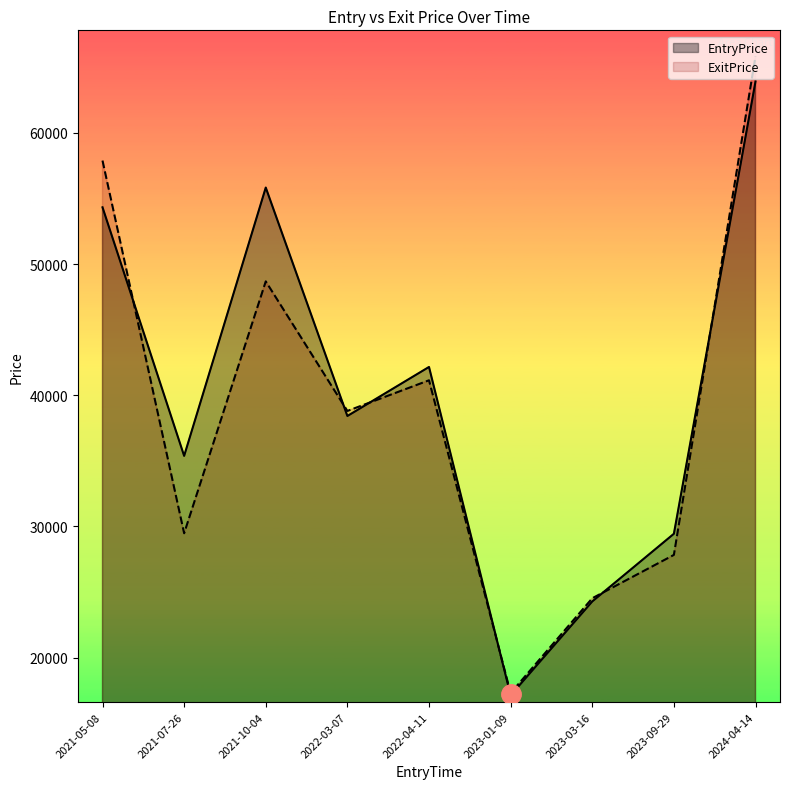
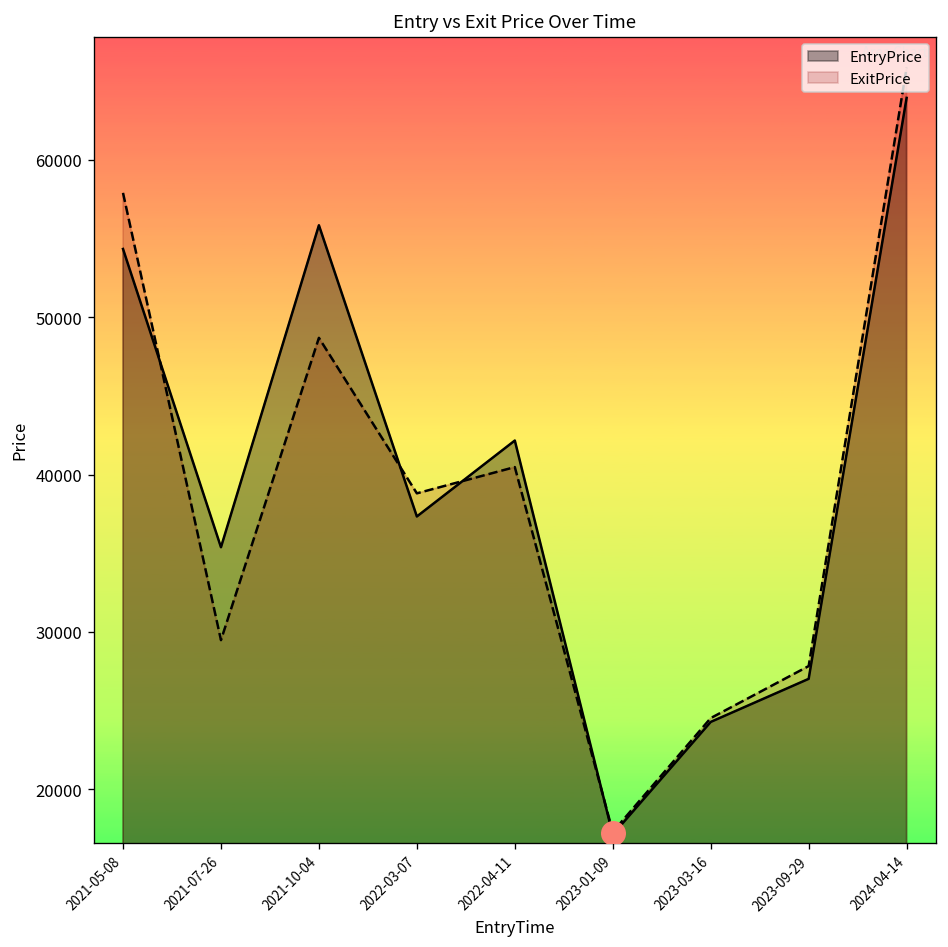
EntryPrice, 2022-03-07: 38400 -> 37300
ExitPrice, 2022-04-11: 41100 -> 40500
EntryPrice, 2023-09-29: 29400 -> 27000
